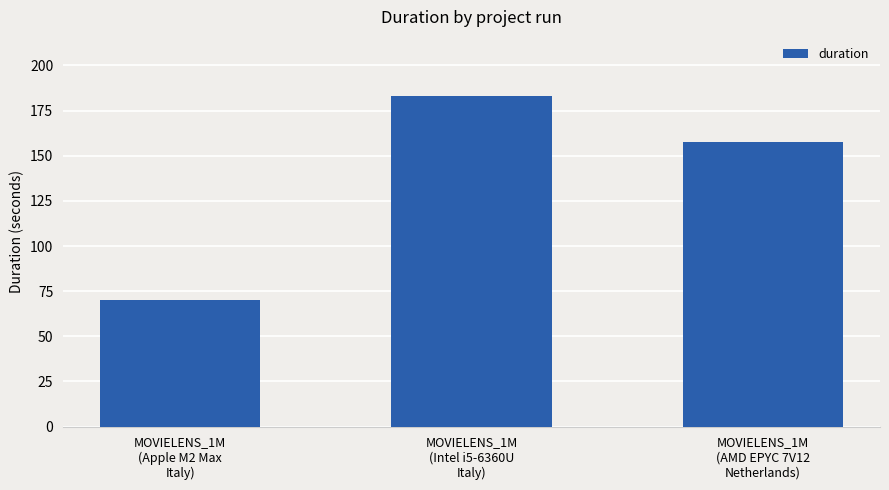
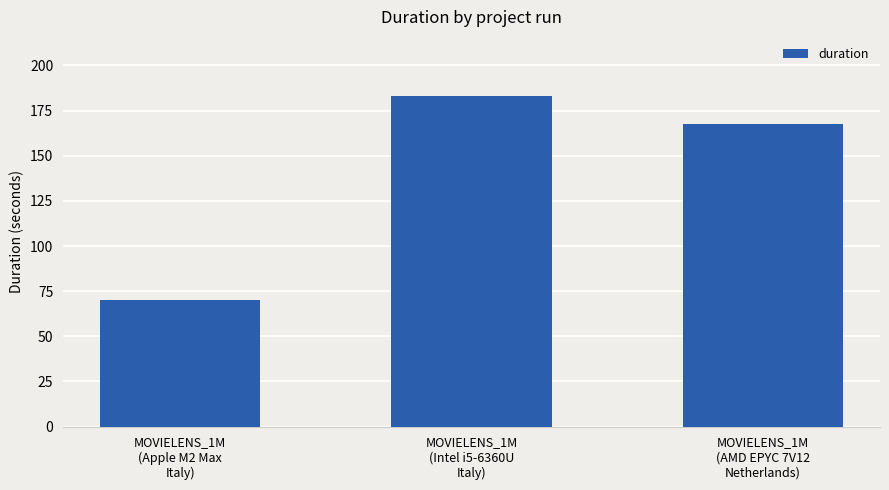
MOVIELENS_1M (AMD EPYC 7V12 Netherlands): 158 -> 167
